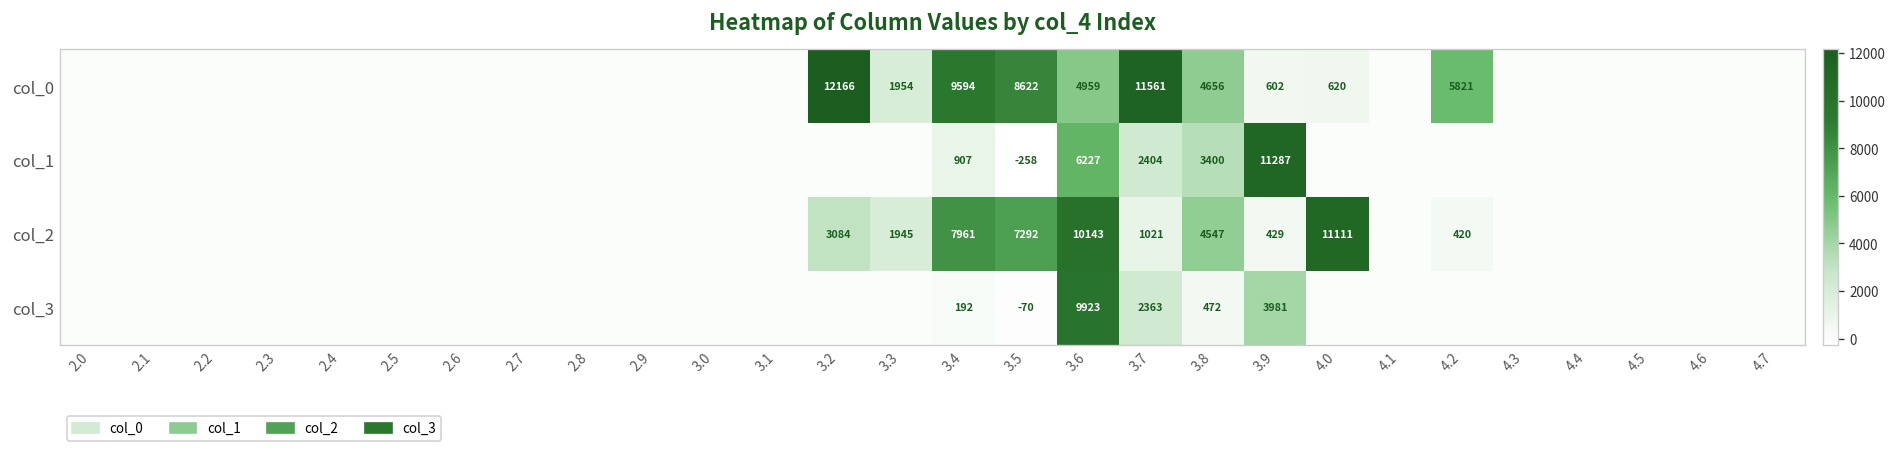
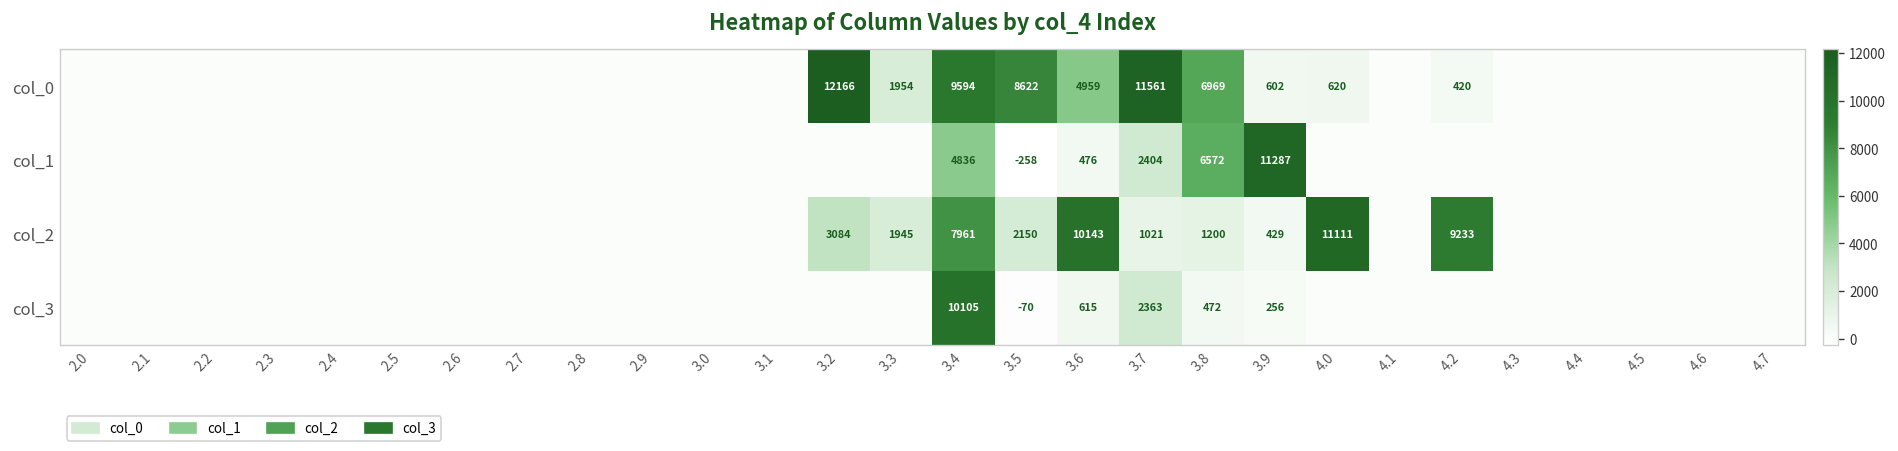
col_0, 3.8: 4656 -> 6969
col_0, 4.2: 5821 -> 420
col_1, 3.4: 907 -> 4836
col_1, 3.6: 6227 -> 476
col_1, 3.8: 3400 -> 6572
col_2, 3.5: 7292 -> 2150
col_2, 3.8: 4547 -> 1200
col_2, 4.2: 420 -> 9233
col_3, 3.4: 192 -> 10105
col_3, 3.6: 9923 -> 615
col_3, 3.9: 3981 -> 256
